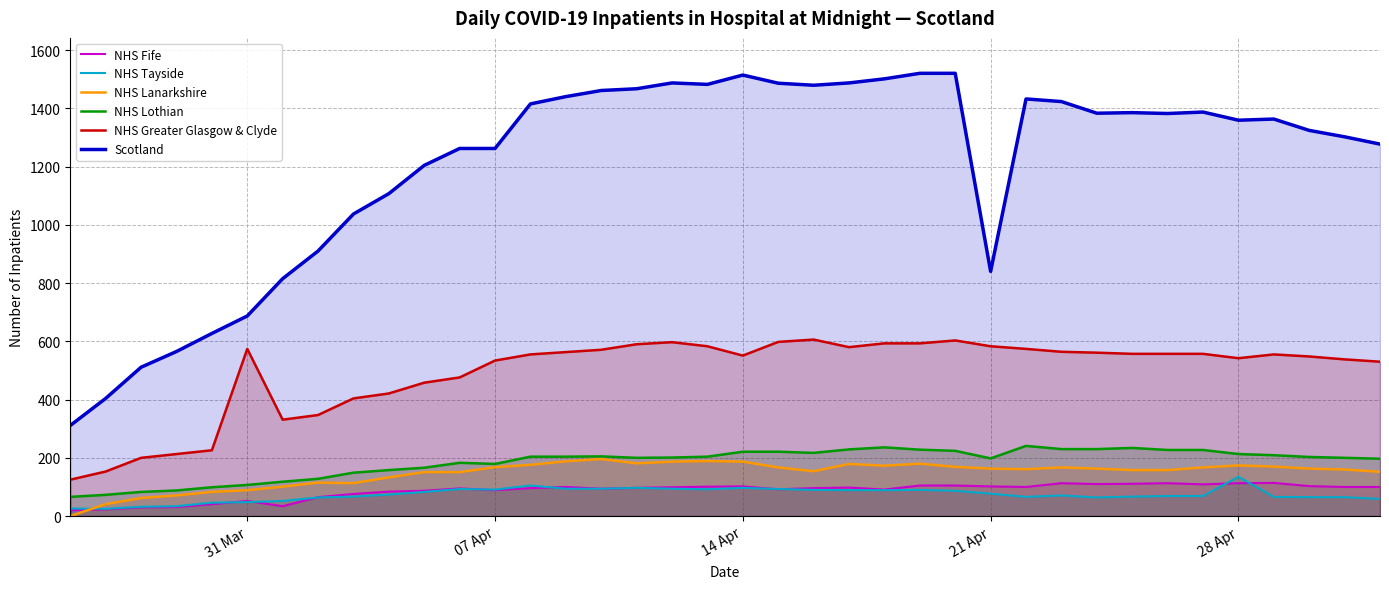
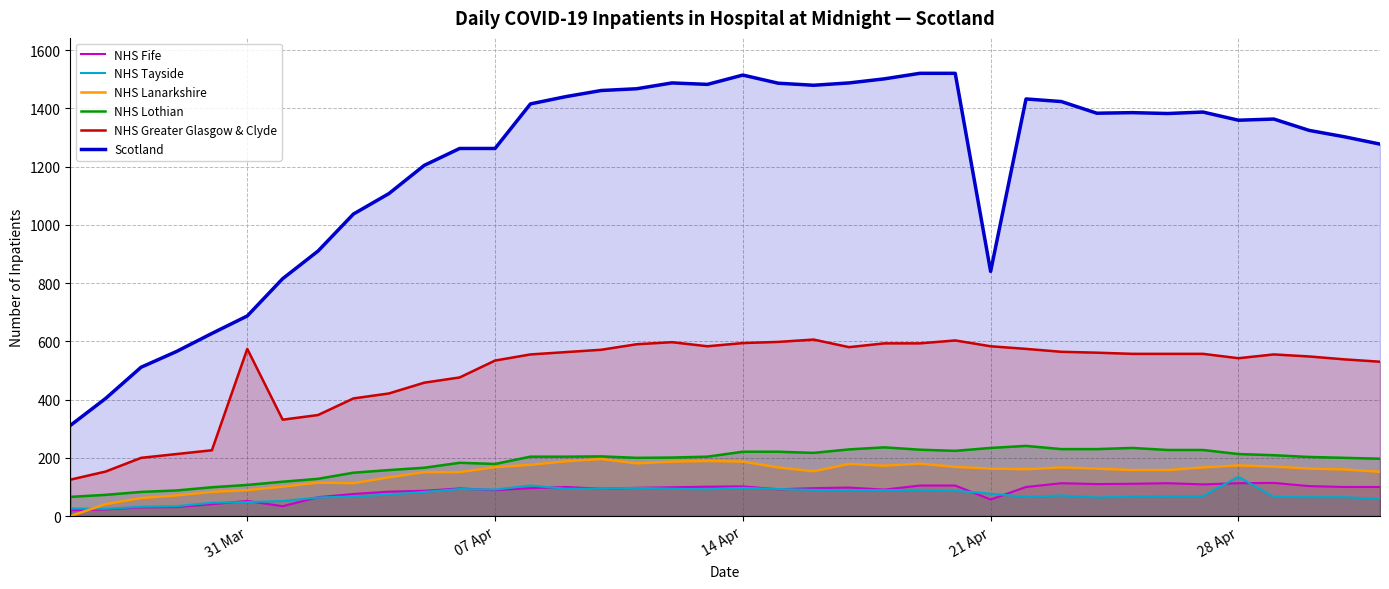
NHS Greater Glasgow & Clyde, 14 Apr: 550 -> 590
NHS Fife, 21 Apr: 100 -> 60
NHS Lothian, 21 Apr: 200 -> 230
